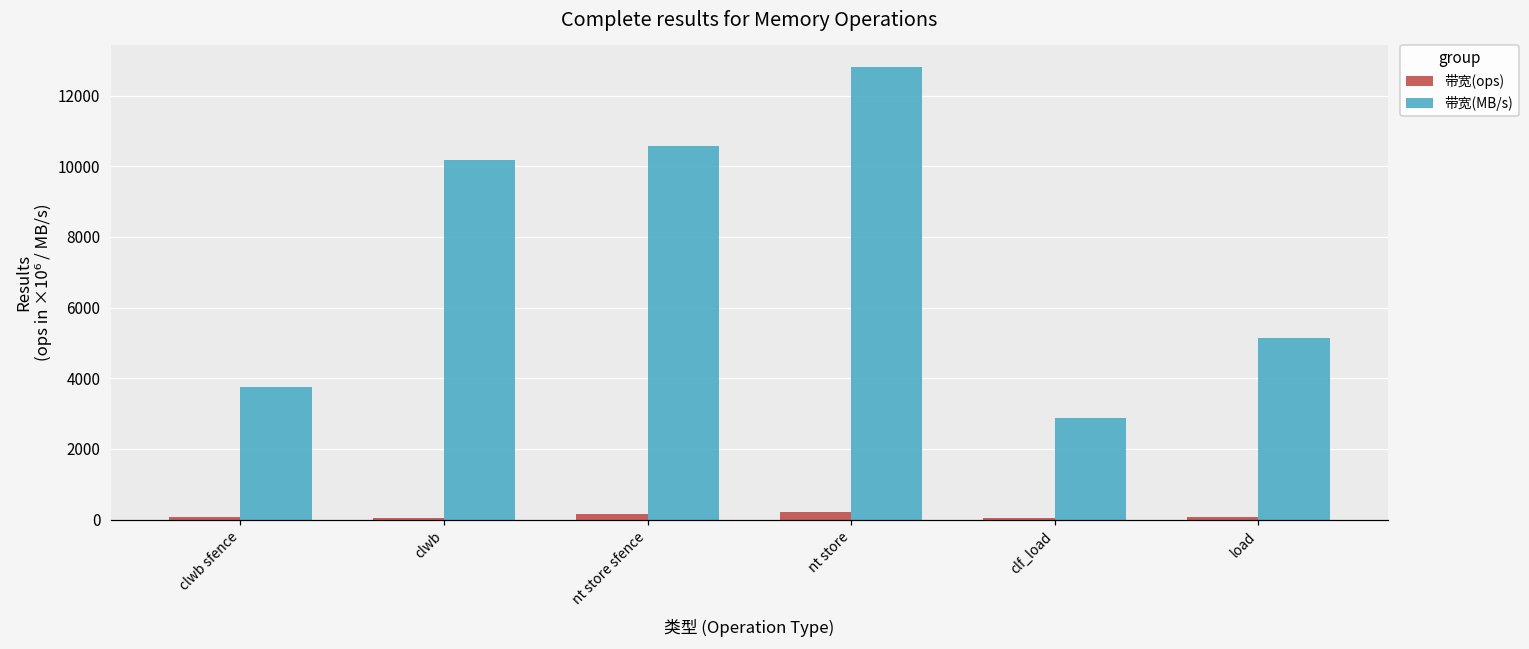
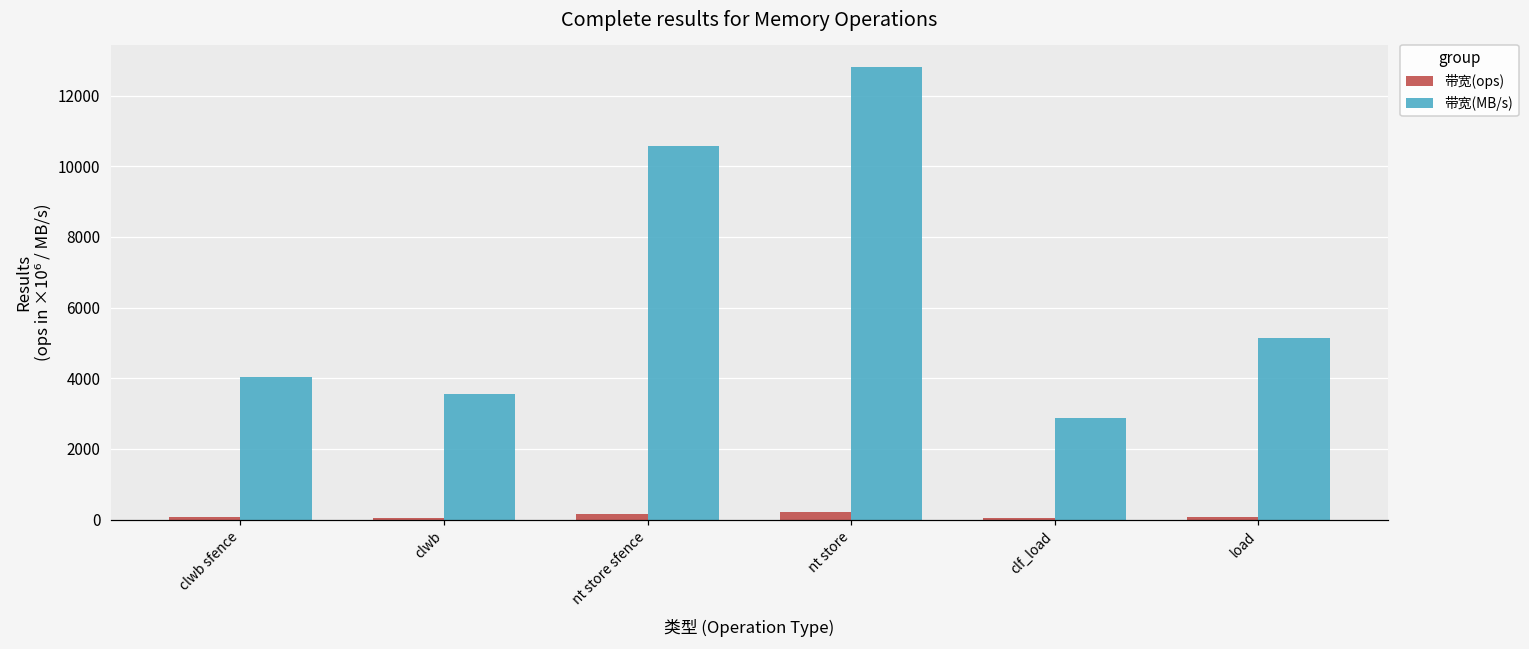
带宽(MB/s), clwb sfence: 3800 -> 4000
带宽(MB/s), clwb: 10200 -> 3600
